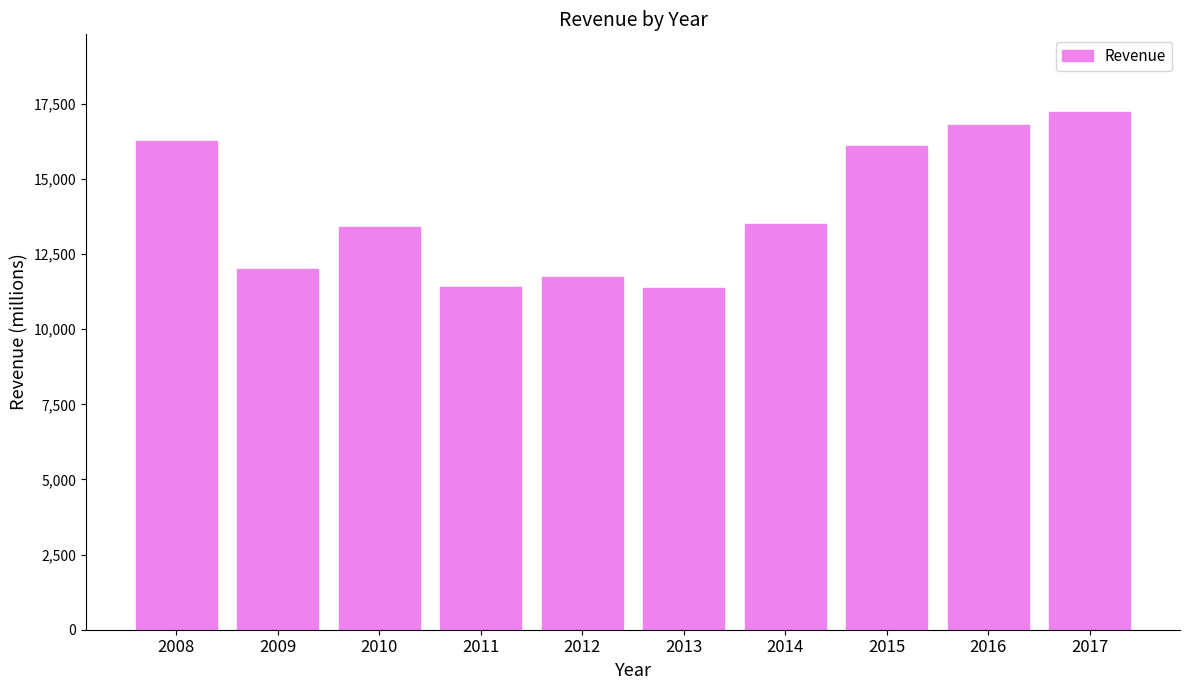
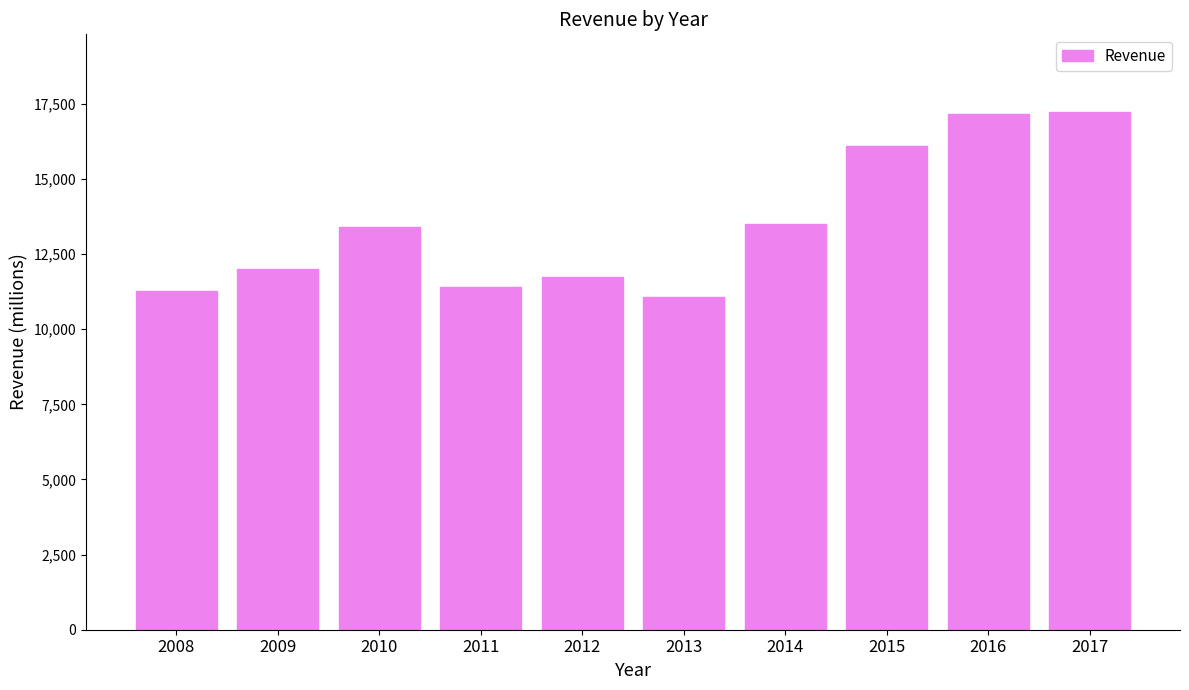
2008: 16,300 -> 11,300
2013: 11,400 -> 11,100
2016: 16,800 -> 17,200
